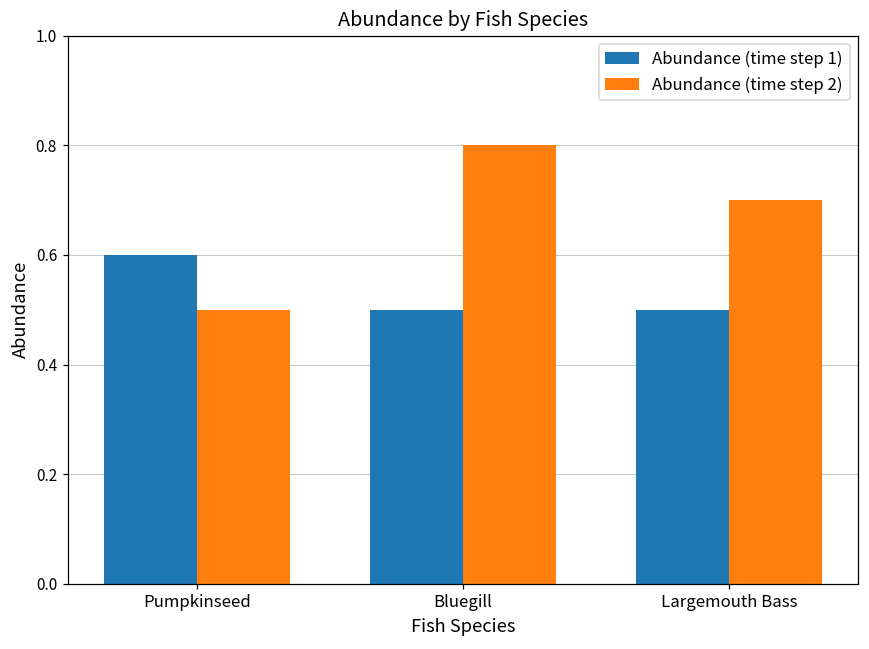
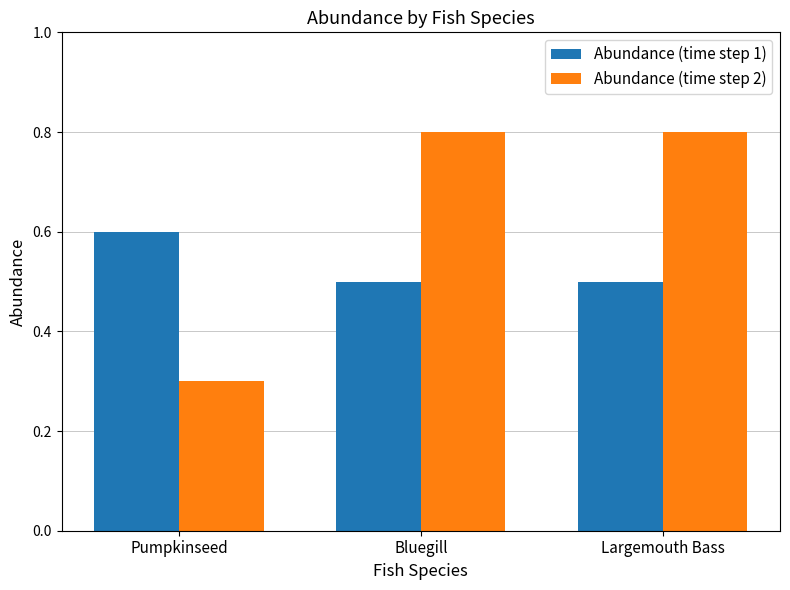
Abundance (time step 2), Pumpkinseed: 0.5 -> 0.3
Abundance (time step 2), Largemouth Bass: 0.7 -> 0.8
